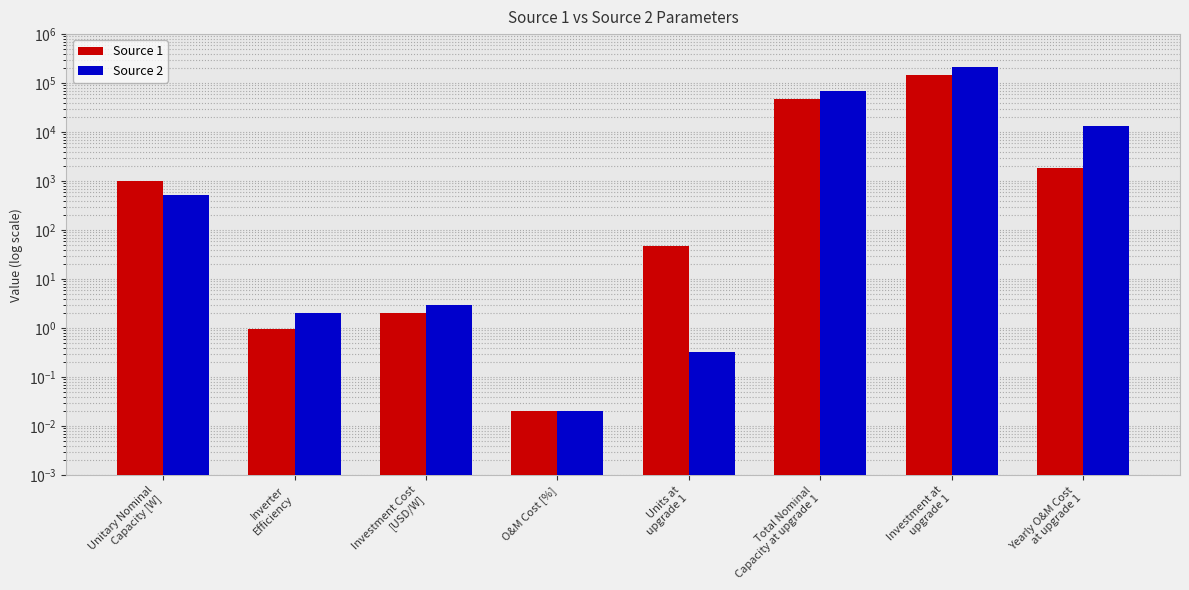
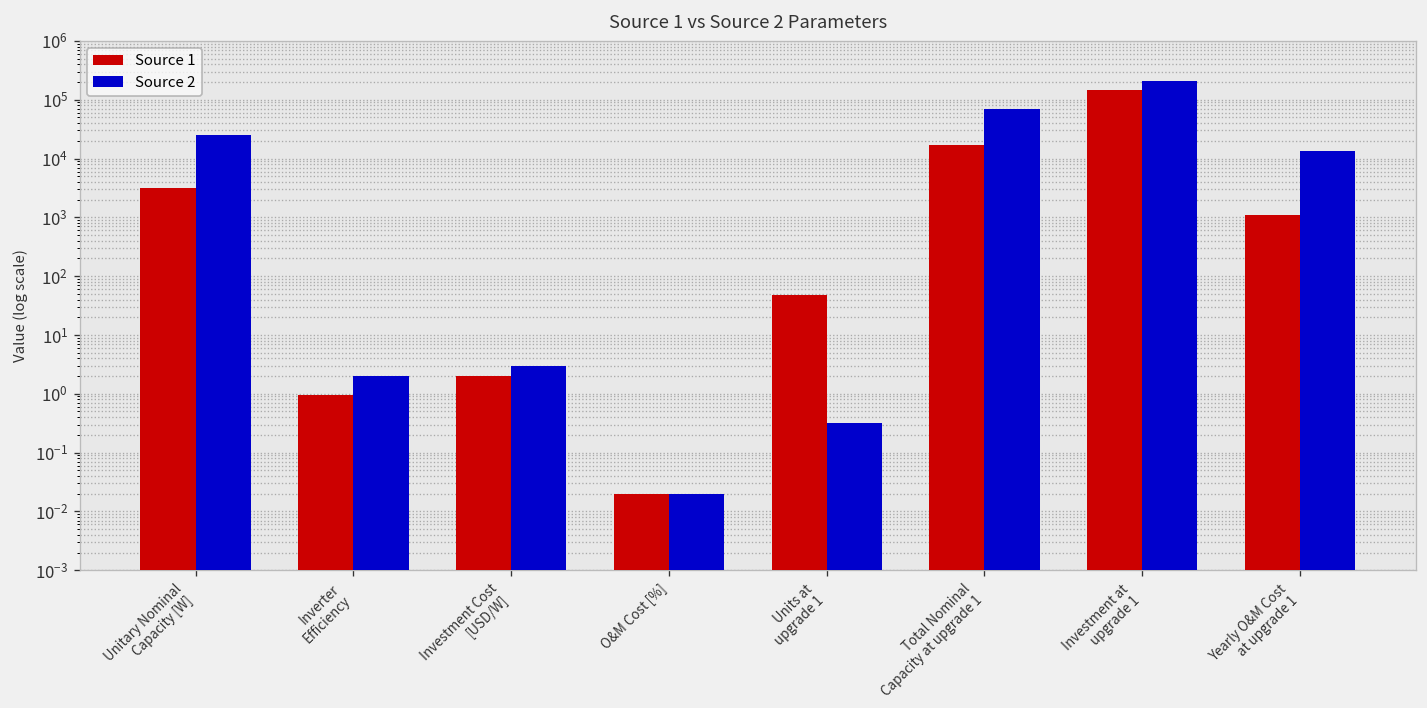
Source 1, Unitary Nominal Capacity [W]: 1000 -> 3000
Source 2, Unitary Nominal Capacity [W]: 500 -> 30000
Source 1, Total Nominal Capacity at upgrade 1: 50000 -> 17000
Source 1, Yearly O&M Cost at upgrade 1: 1900 -> 1100
